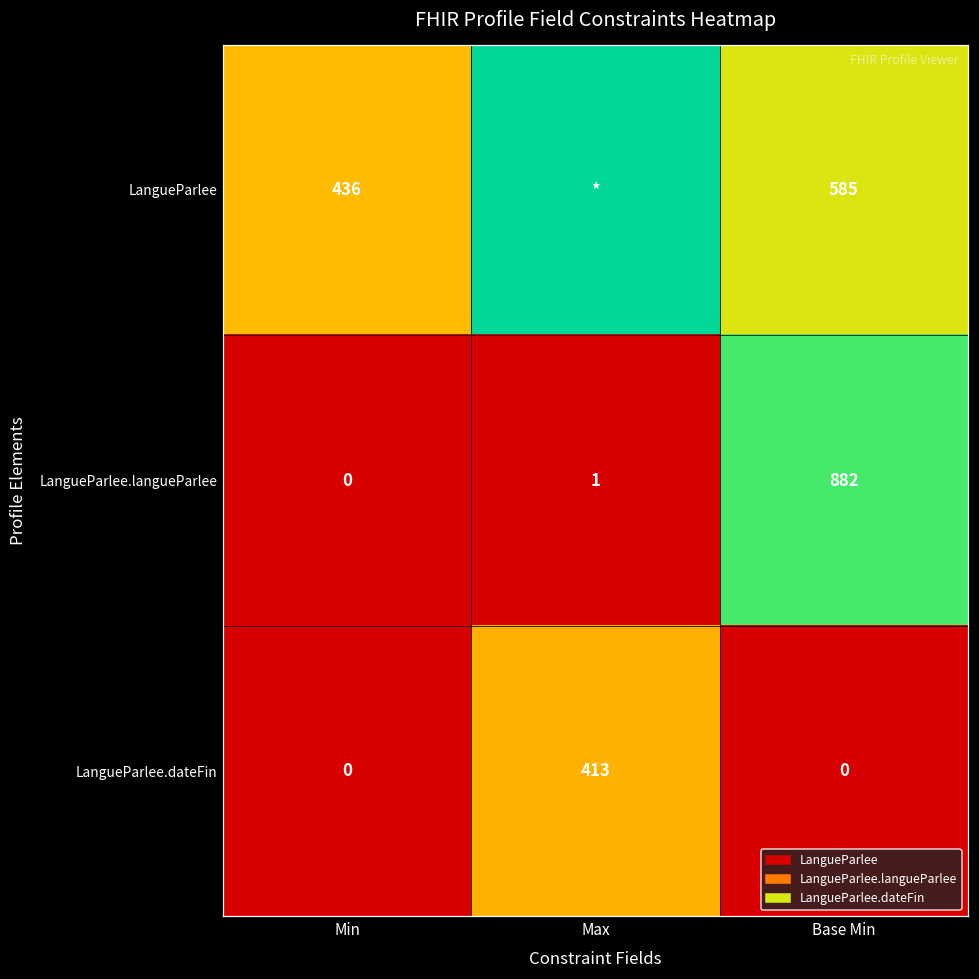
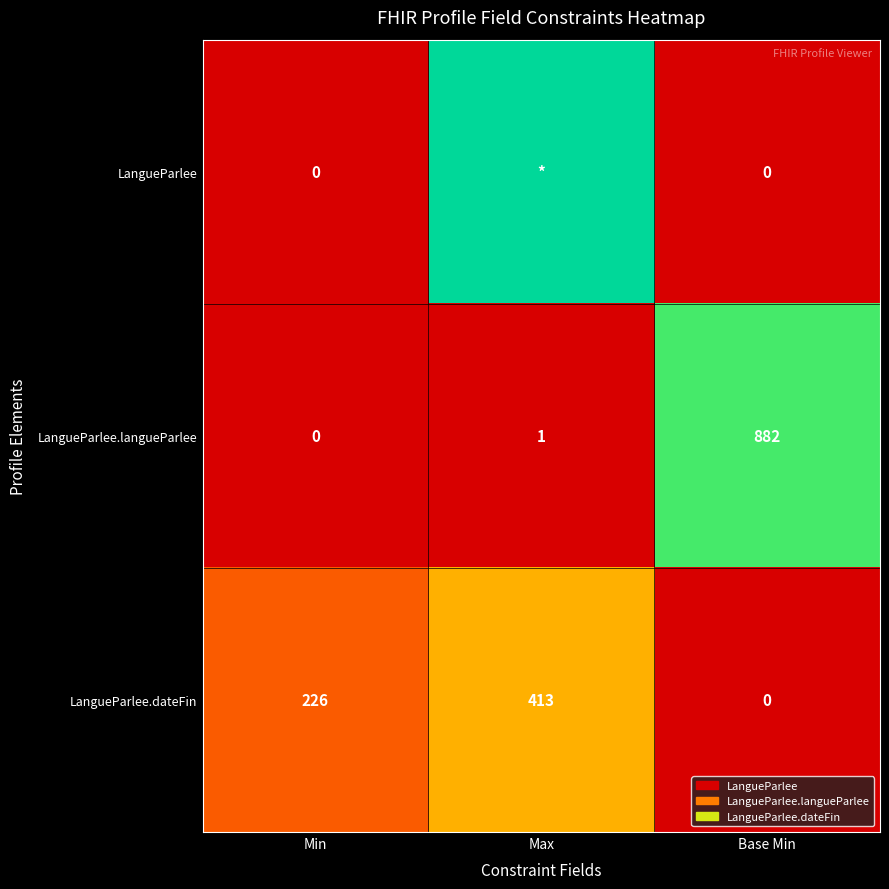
LangueParlee, Min: 436 -> 0
LangueParlee, Base Min: 585 -> 0
LangueParlee.dateFin, Min: 0 -> 226
